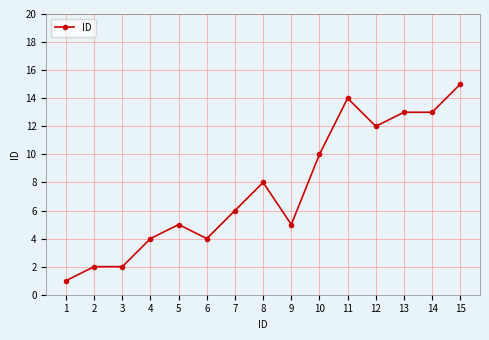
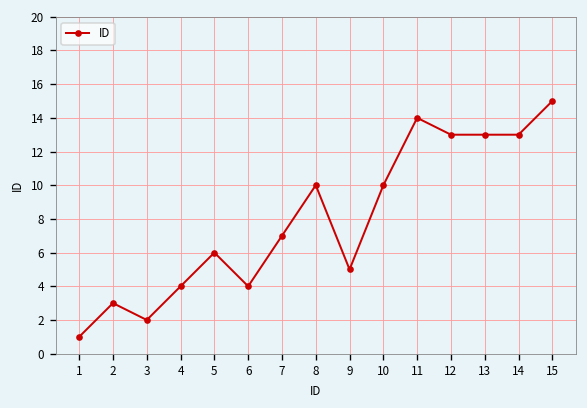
2: 2 -> 3
5: 5 -> 6
7: 6 -> 7
8: 8 -> 10
12: 12 -> 13
